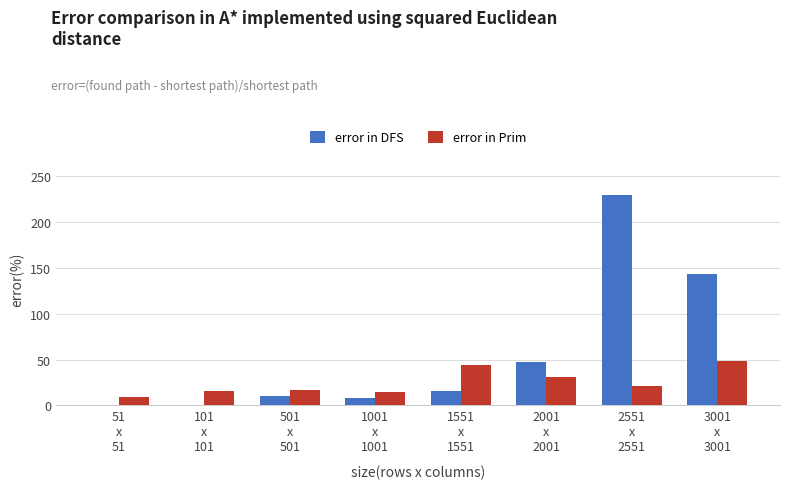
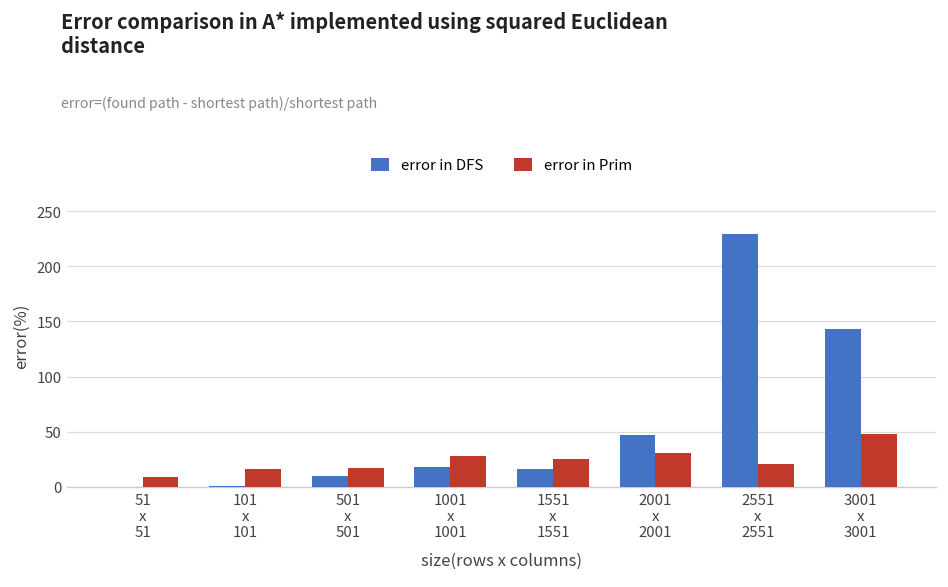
error in DFS, 1001 x 1001: 10 -> 20
error in Prim, 1001 x 1001: 20 -> 30
error in Prim, 1551 x 1551: 40 -> 30
